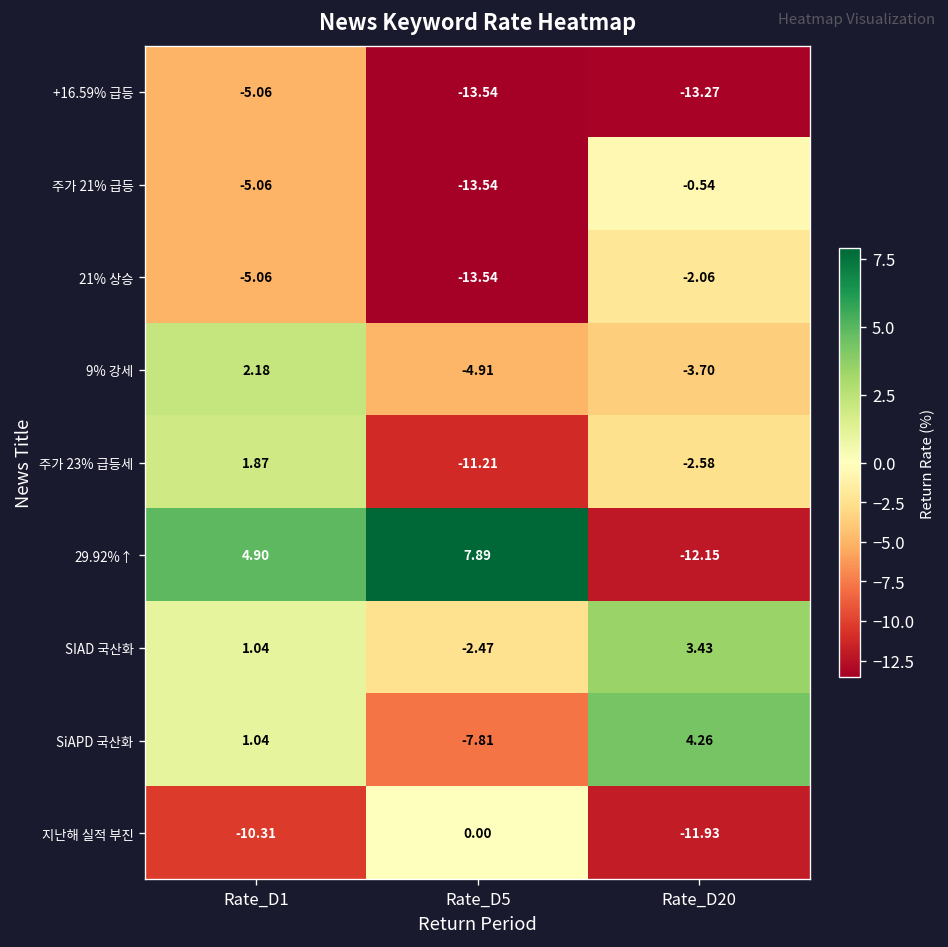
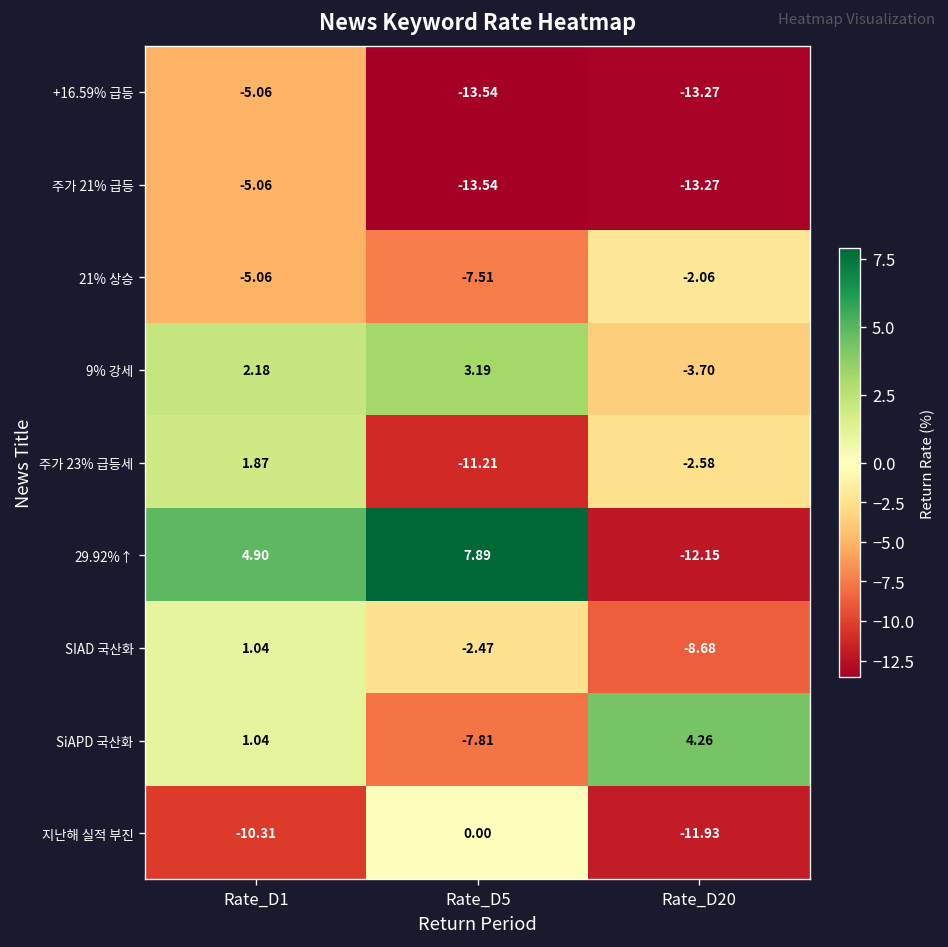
주가 21% 급등, Rate_D20: -0.54 -> -13.27
21% 상승, Rate_D5: -13.54 -> -7.51
9% 강세, Rate_D5: -4.91 -> 3.19
SIAD 국산화, Rate_D20: 3.43 -> -8.68
